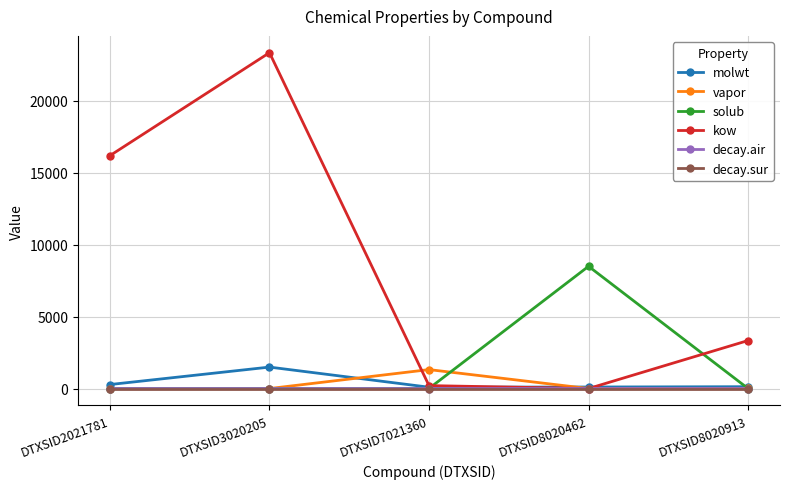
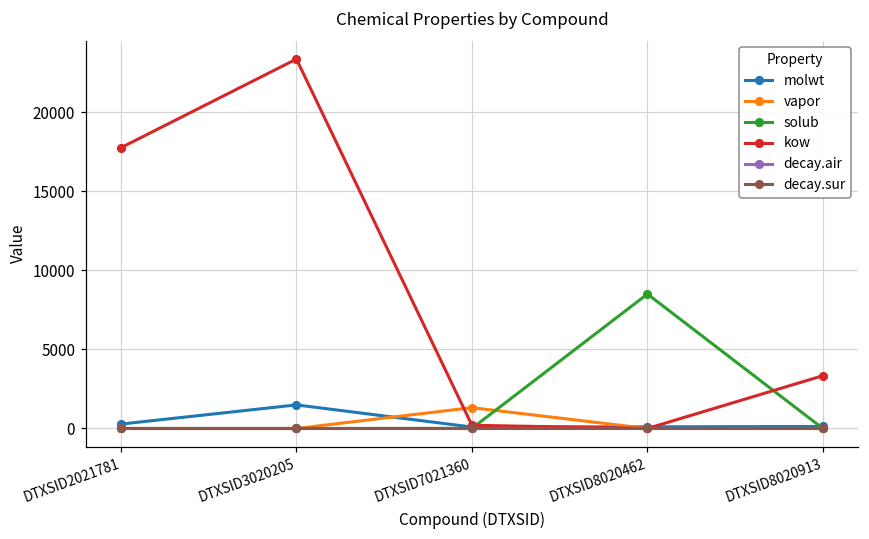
kow, DTXSID2021781: 16200 -> 17700
